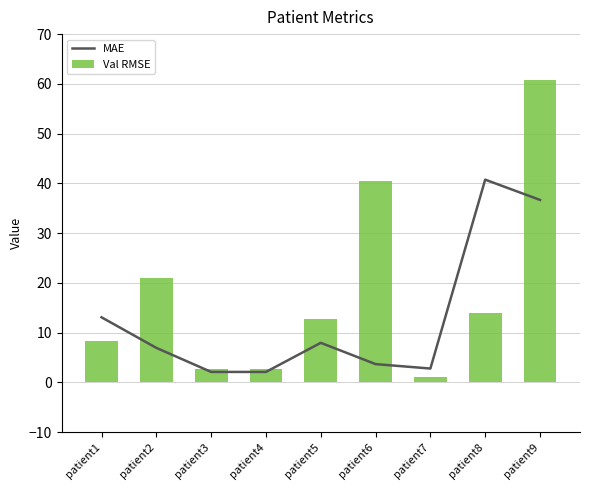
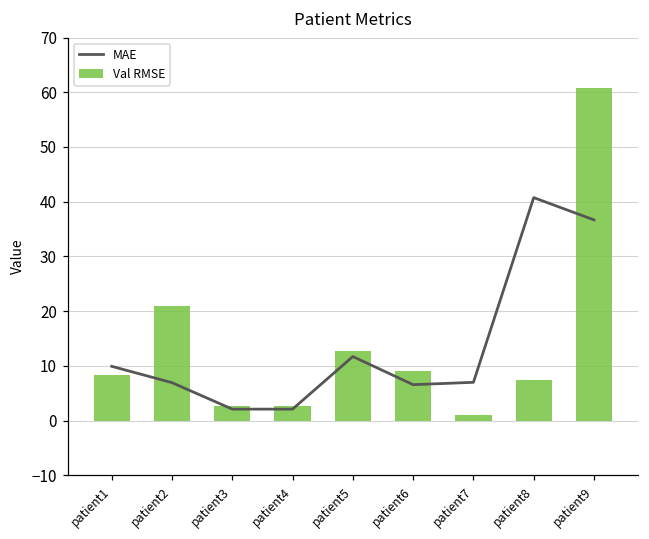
MAE, patient1: 13 -> 10
MAE, patient5: 8 -> 12
MAE, patient6: 4 -> 7
Val RMSE, patient6: 40 -> 9
MAE, patient7: 3 -> 7
Val RMSE, patient8: 14 -> 7
